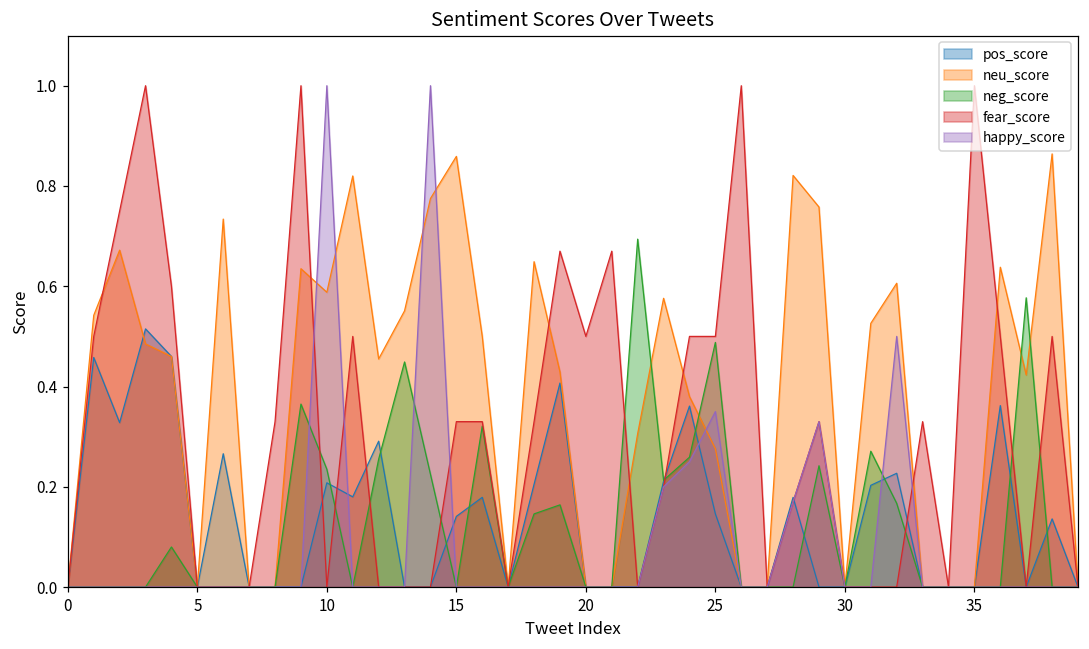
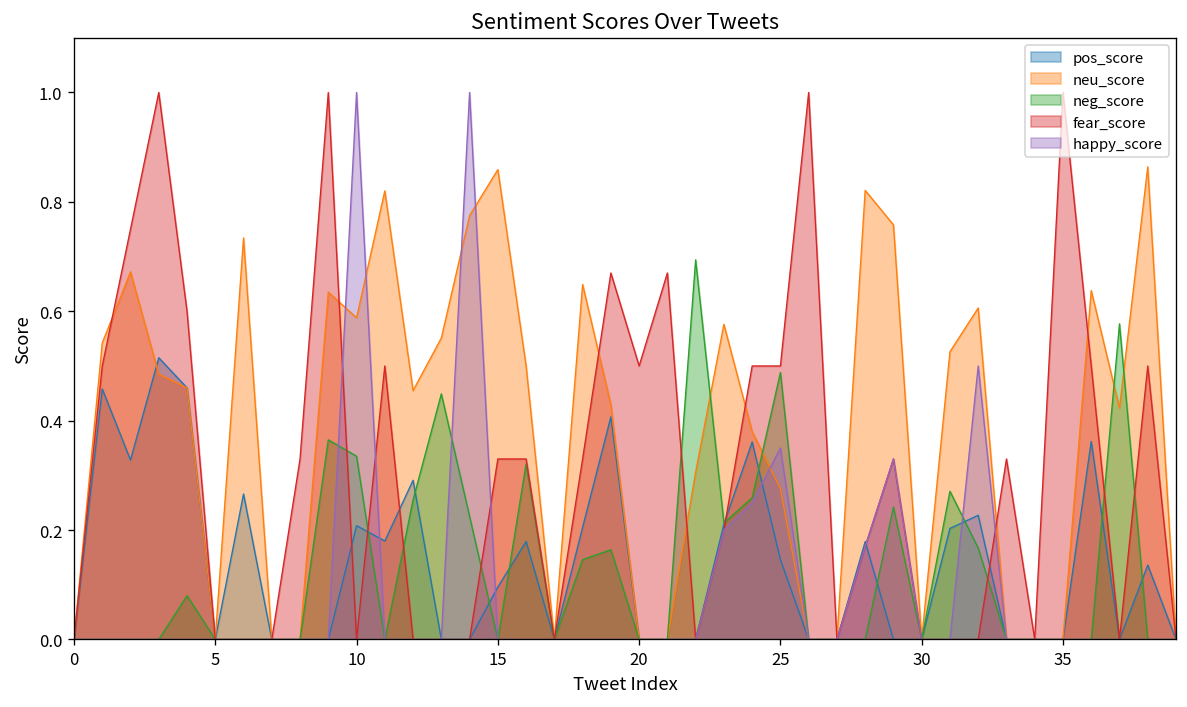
neg_score, 10: 0.24 -> 0.34
pos_score, 15: 0.14 -> 0.10
